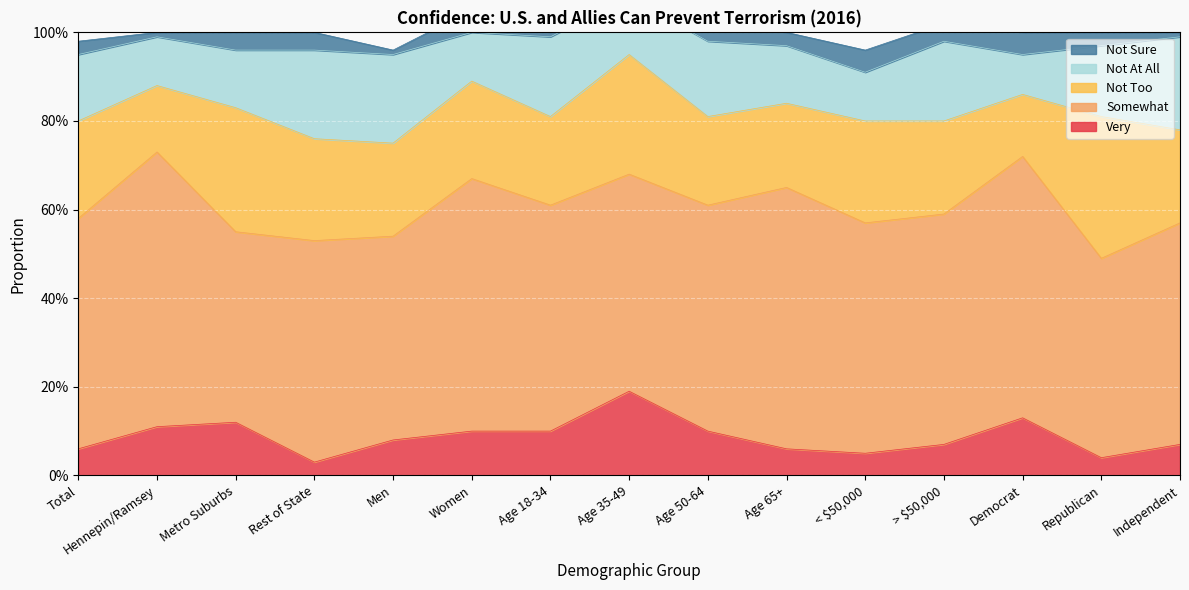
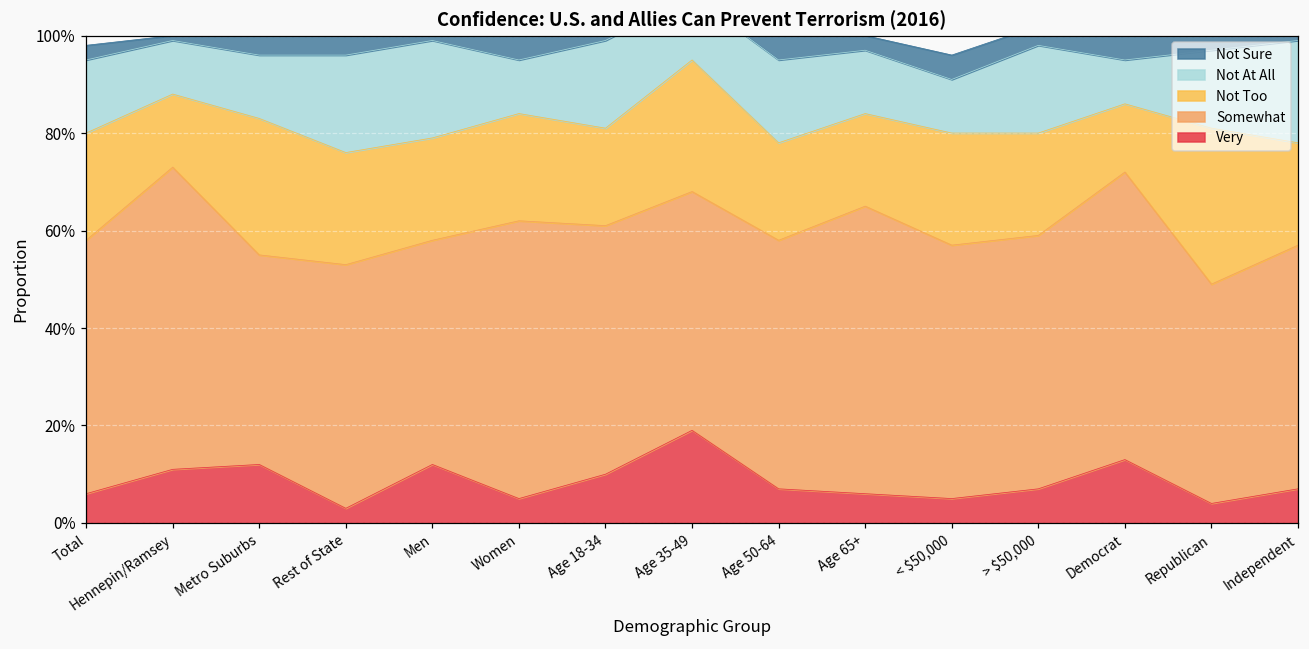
Very, Men: 8% -> 12%
Very, Women: 10% -> 5%
Very, Age 50-64: 10% -> 7%
